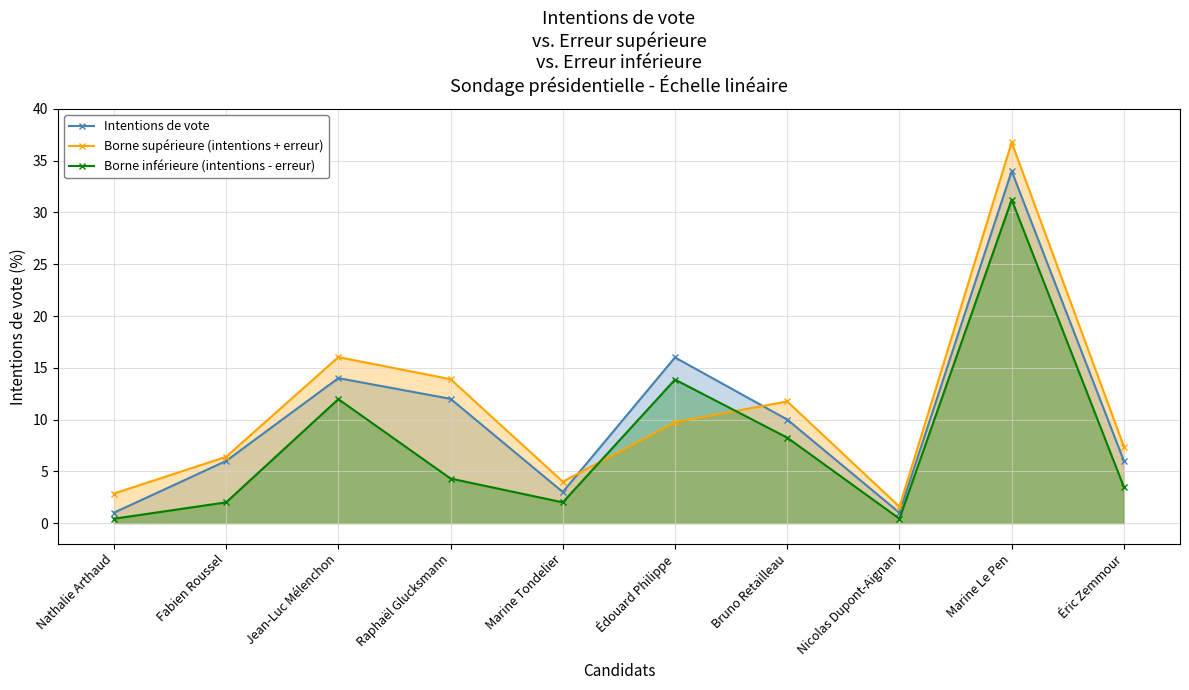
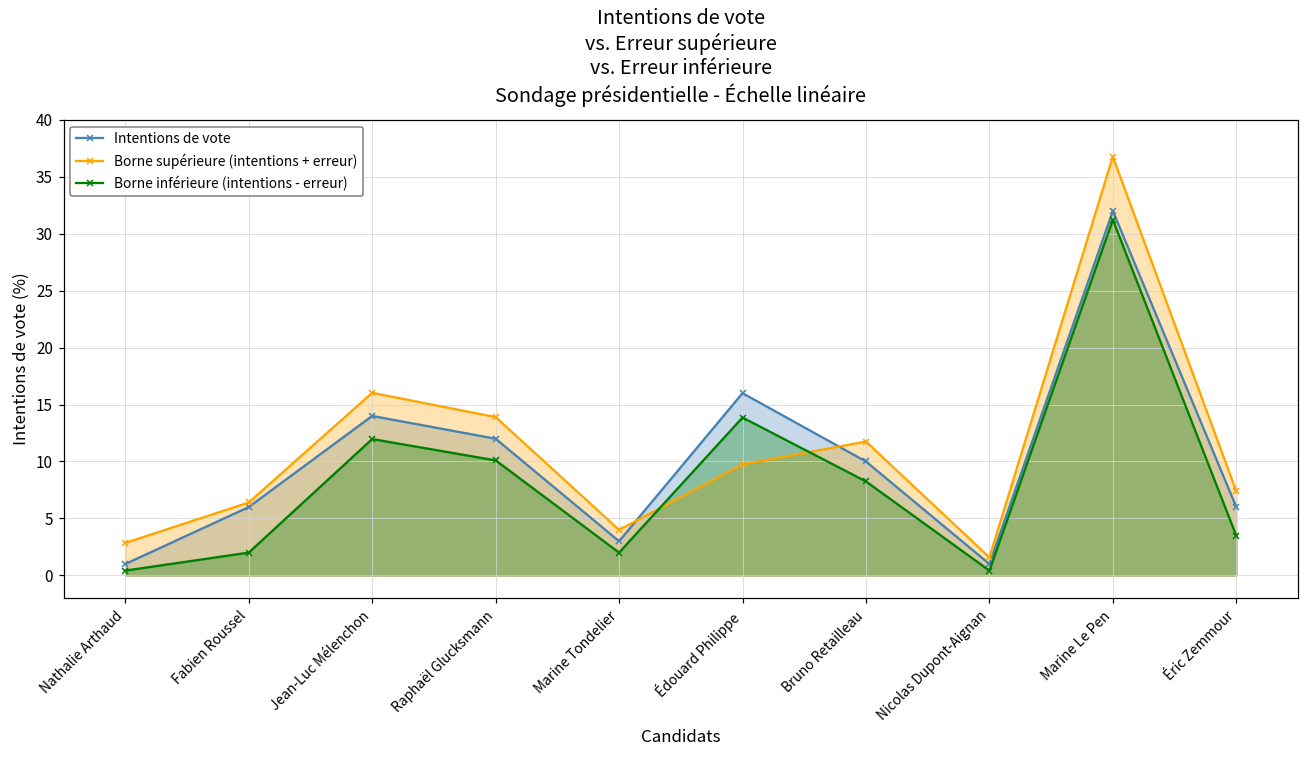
Borne inférieure (intentions - erreur), Raphaël Glucksmann: 4.3 -> 10.1
Intentions de vote, Marine Le Pen: 34 -> 32
